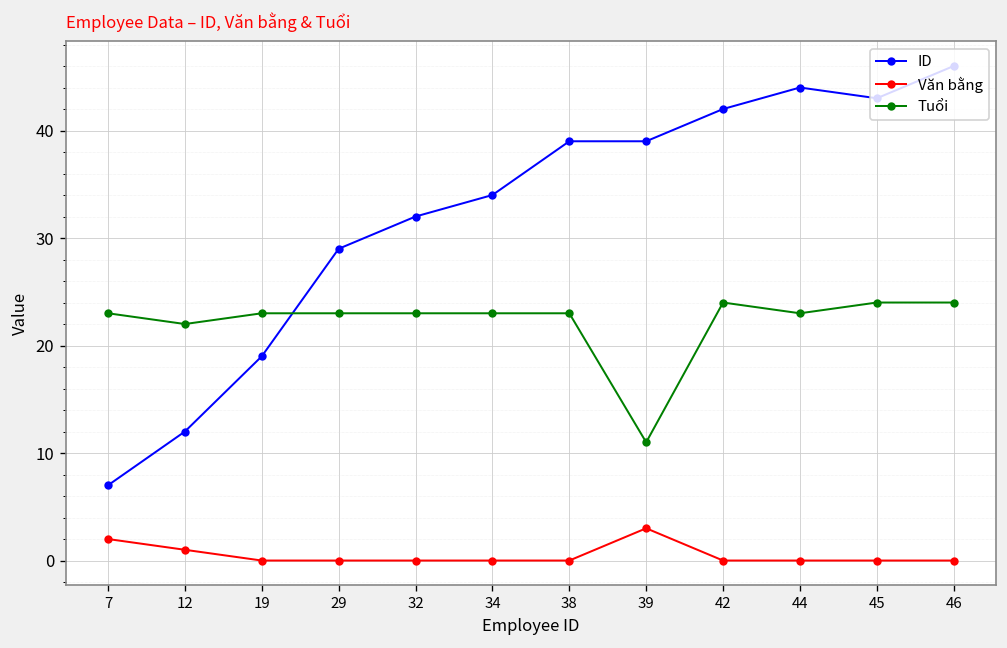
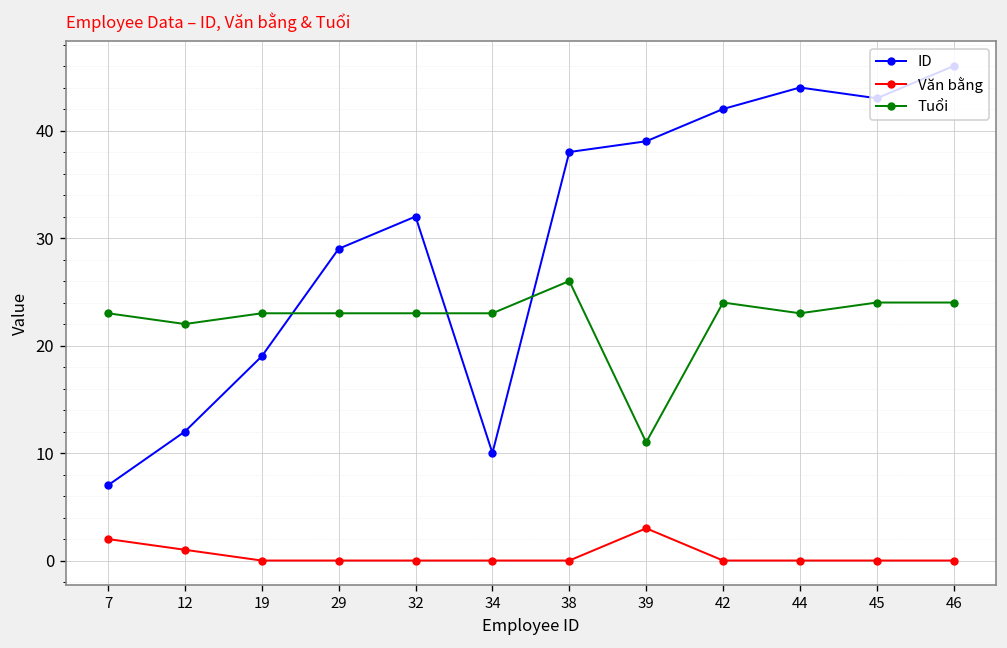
ID, 34: 34 -> 10
ID, 38: 39 -> 38
Tuổi, 38: 23 -> 26
